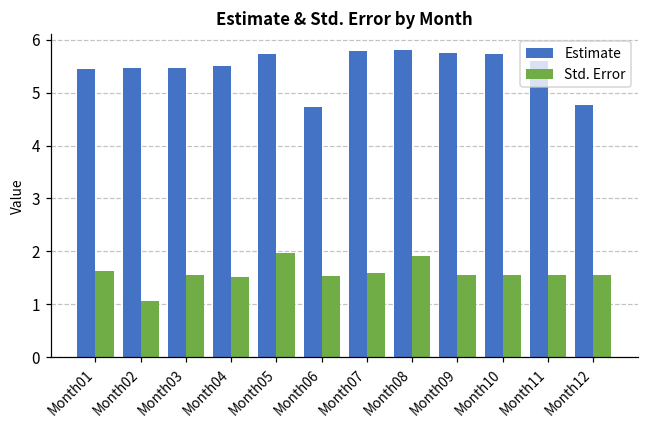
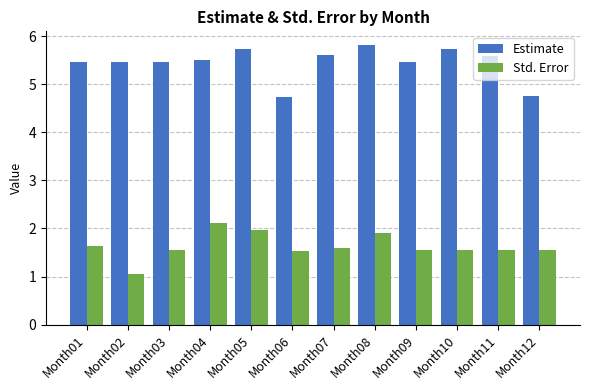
Std. Error, Month04: 1.5 -> 2.1
Estimate, Month07: 5.8 -> 5.6
Estimate, Month09: 5.7 -> 5.5
